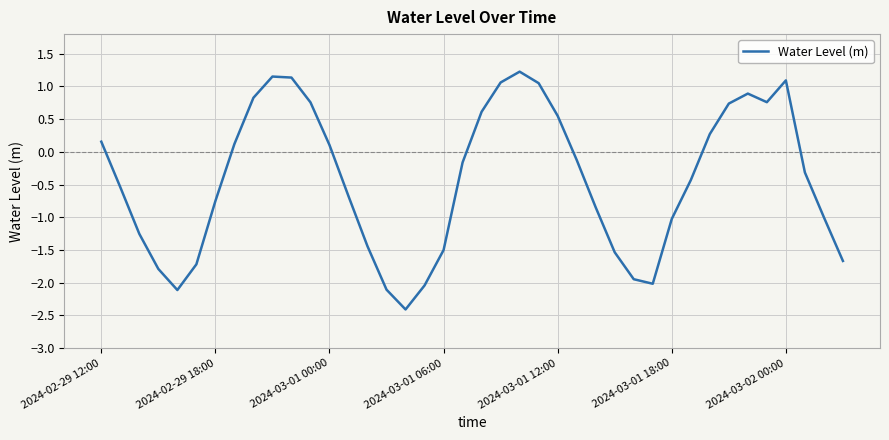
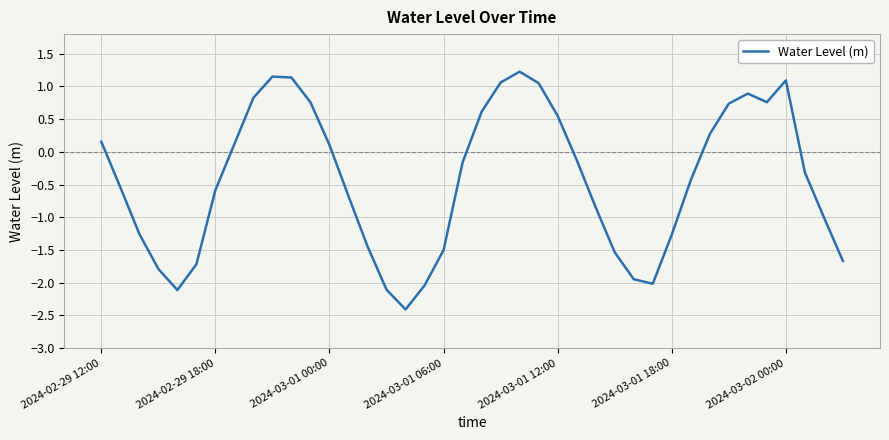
2024-02-29 18:00: -0.8 -> -0.6
2024-03-01 18:00: -1.0 -> -1.3
